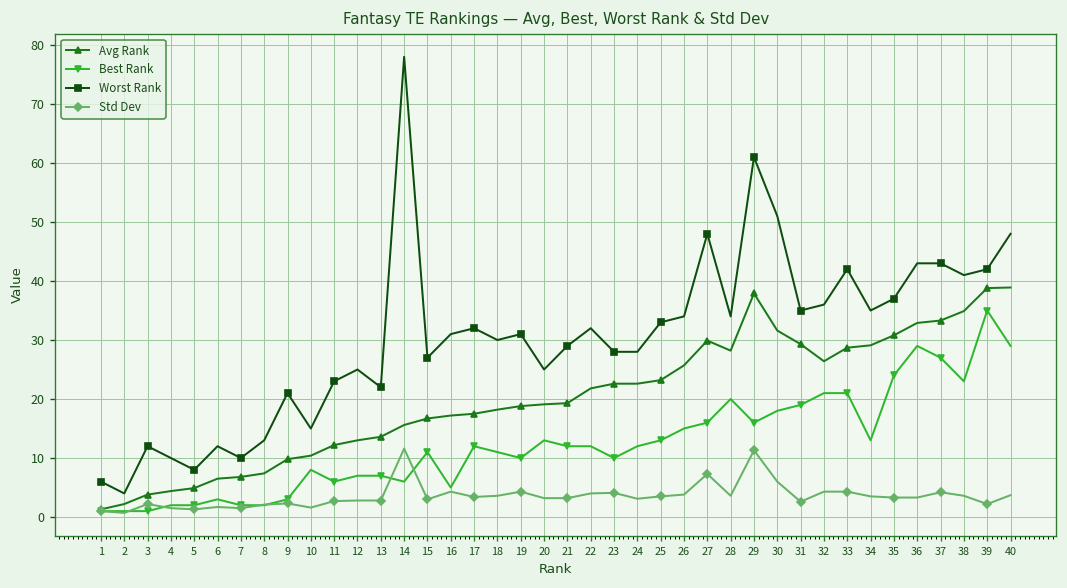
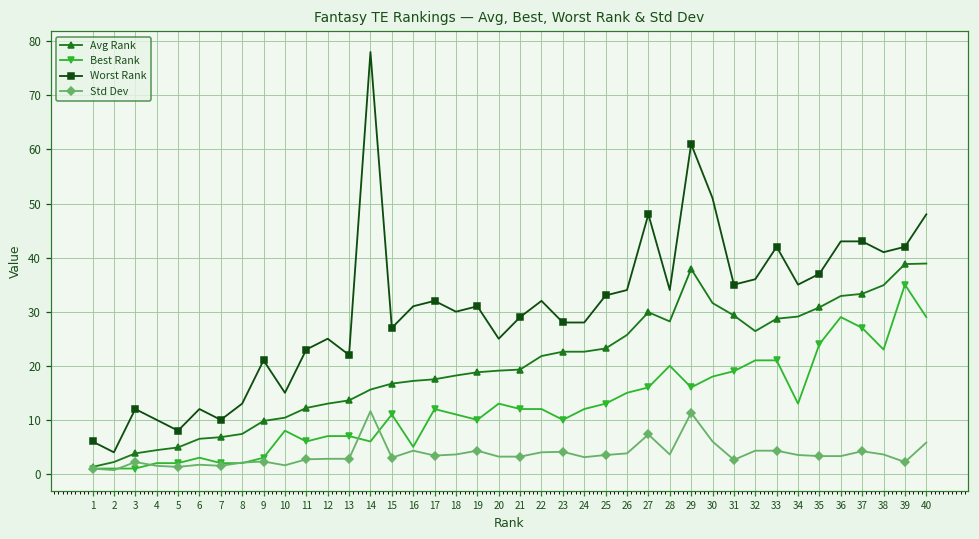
Std Dev, 40: 4 -> 6
